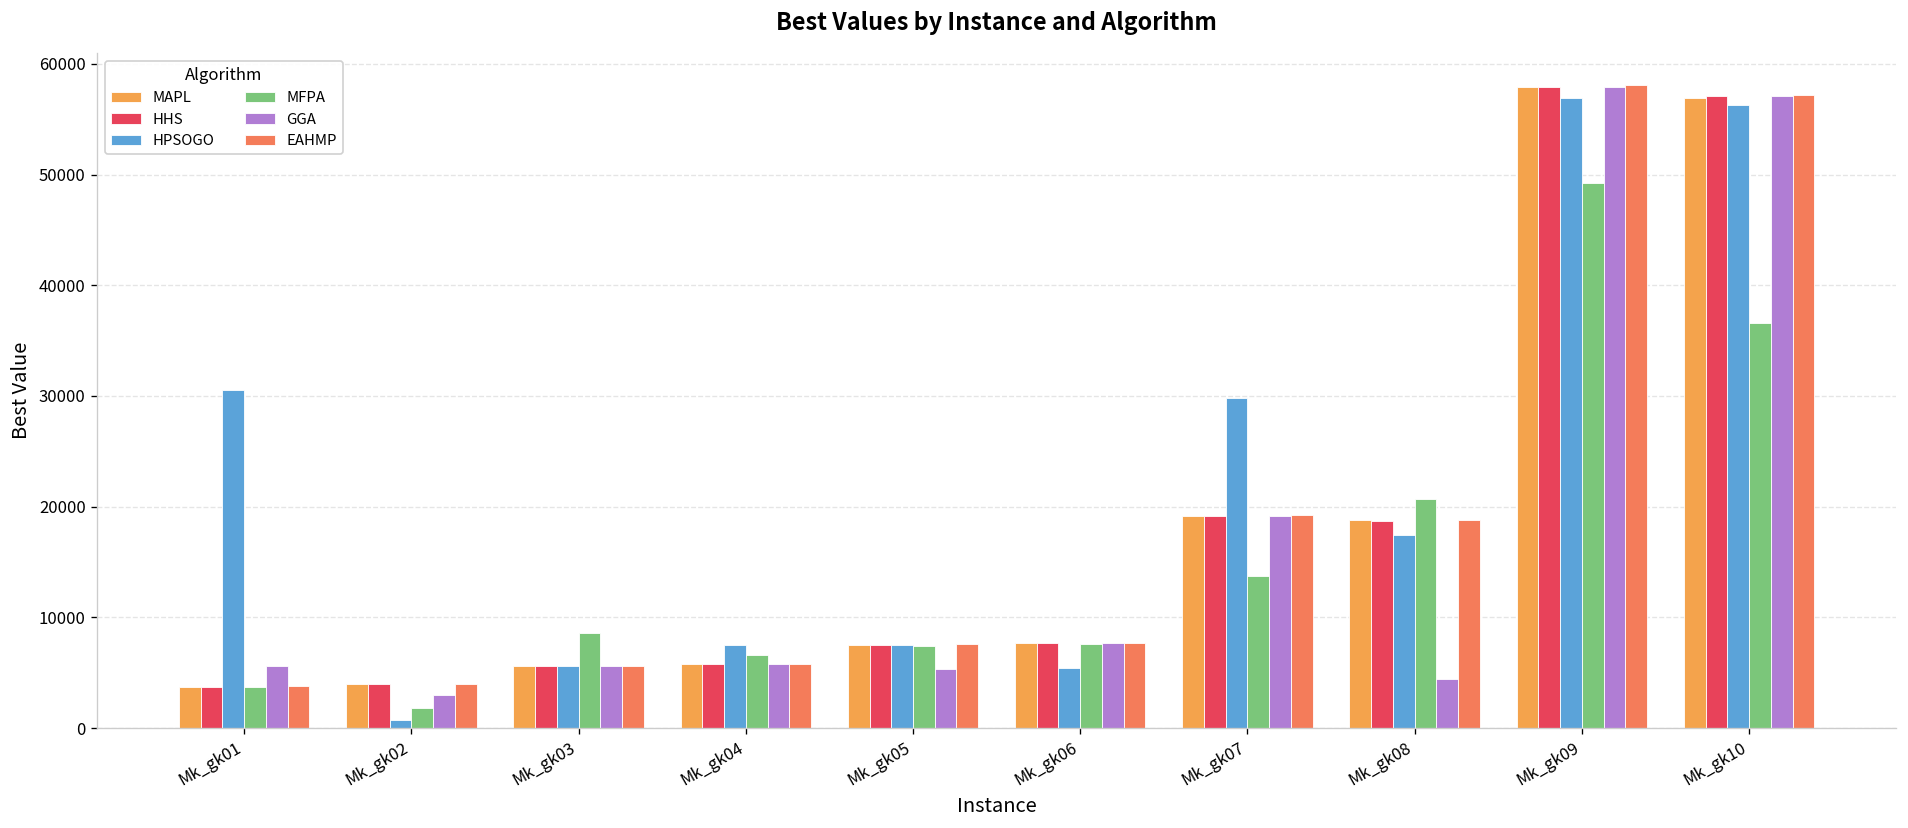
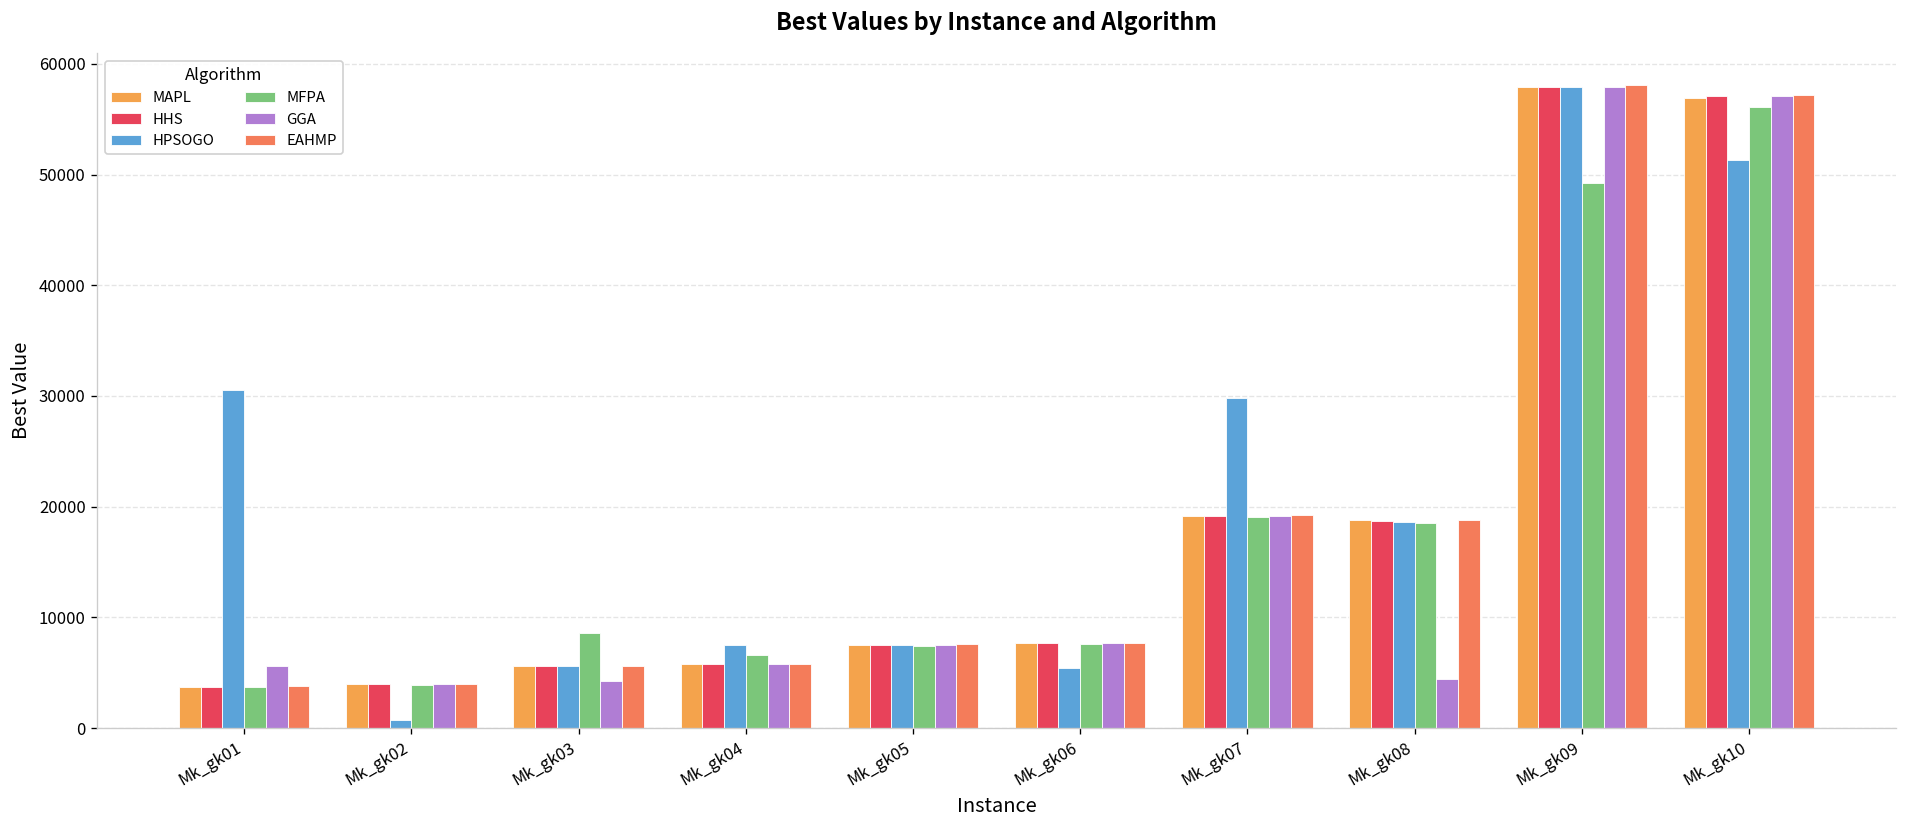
MFPA, Mk_gk02: 2000 -> 4000
GGA, Mk_gk02: 3000 -> 4000
GGA, Mk_gk03: 6000 -> 4000
GGA, Mk_gk05: 5000 -> 8000
MFPA, Mk_gk07: 14000 -> 19000
HPSOGO, Mk_gk08: 17000 -> 19000
MFPA, Mk_gk08: 21000 -> 18000
HPSOGO, Mk_gk09: 57000 -> 58000
HPSOGO, Mk_gk10: 56000 -> 51000
MFPA, Mk_gk10: 37000 -> 56000
